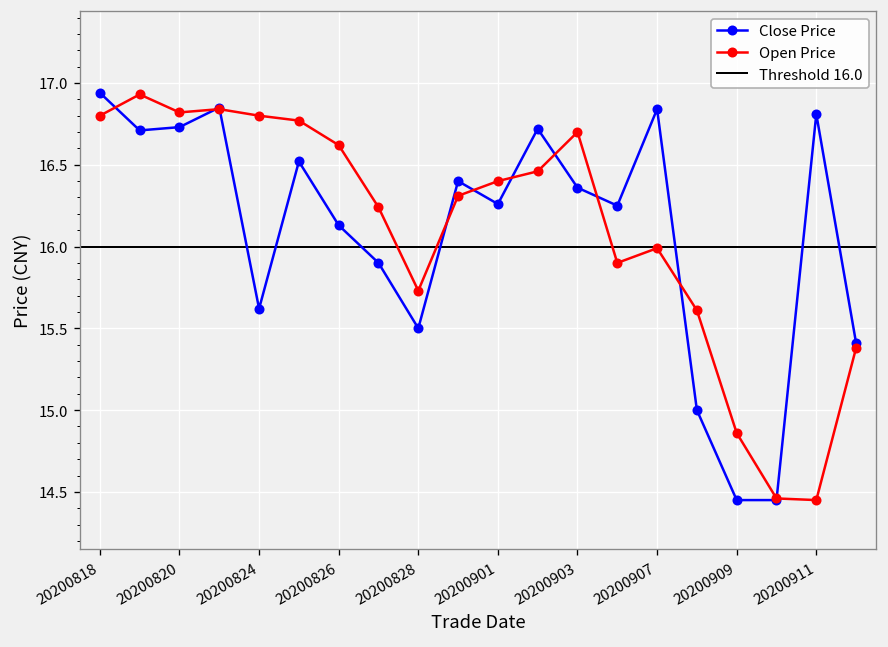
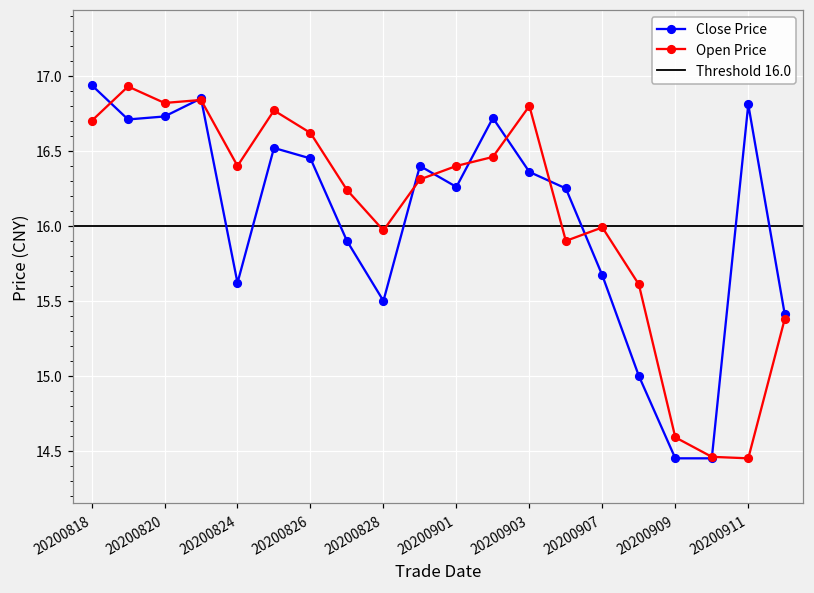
Open Price, 20200818: 16.8 -> 16.7
Open Price, 20200824: 16.8 -> 16.4
Close Price, 20200826: 16.13 -> 16.45
Open Price, 20200828: 15.73 -> 15.97
Open Price, 20200903: 16.7 -> 16.8
Close Price, 20200907: 16.84 -> 15.67
Open Price, 20200909: 14.86 -> 14.59
